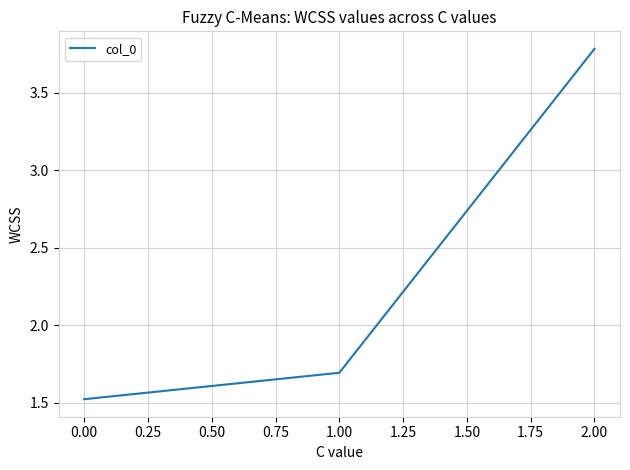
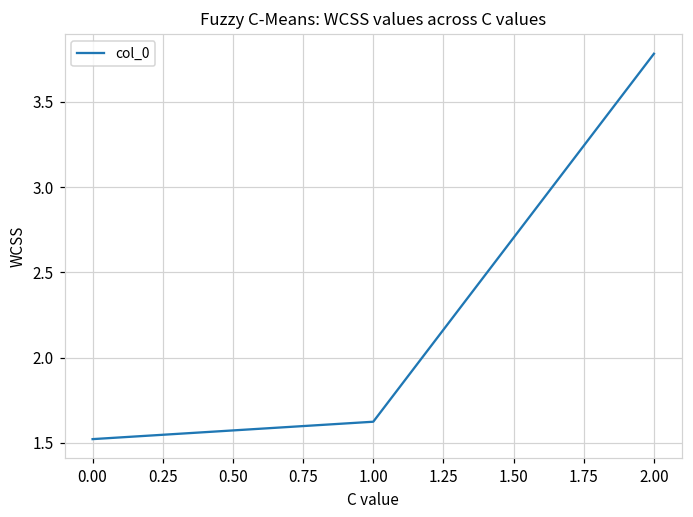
1.00: 1.69 -> 1.62
